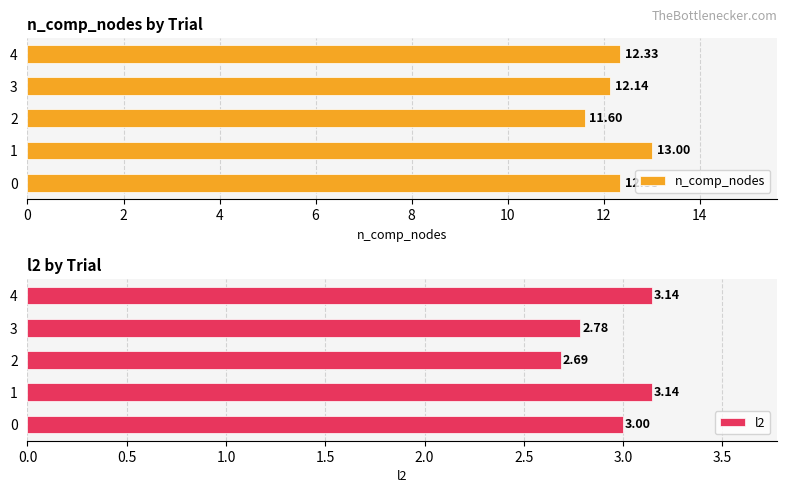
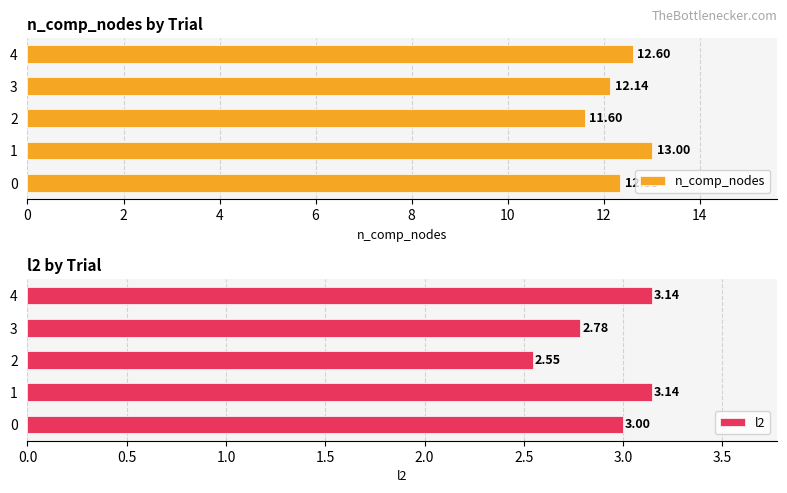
n_comp_nodes by Trial, 4: 12.33 -> 12.60
l2 by Trial, 2: 2.69 -> 2.55
